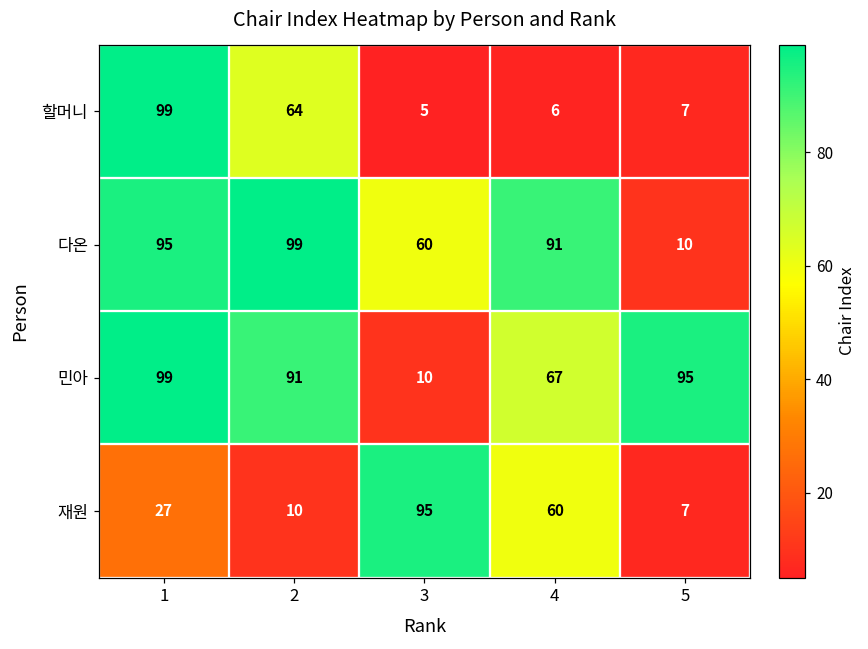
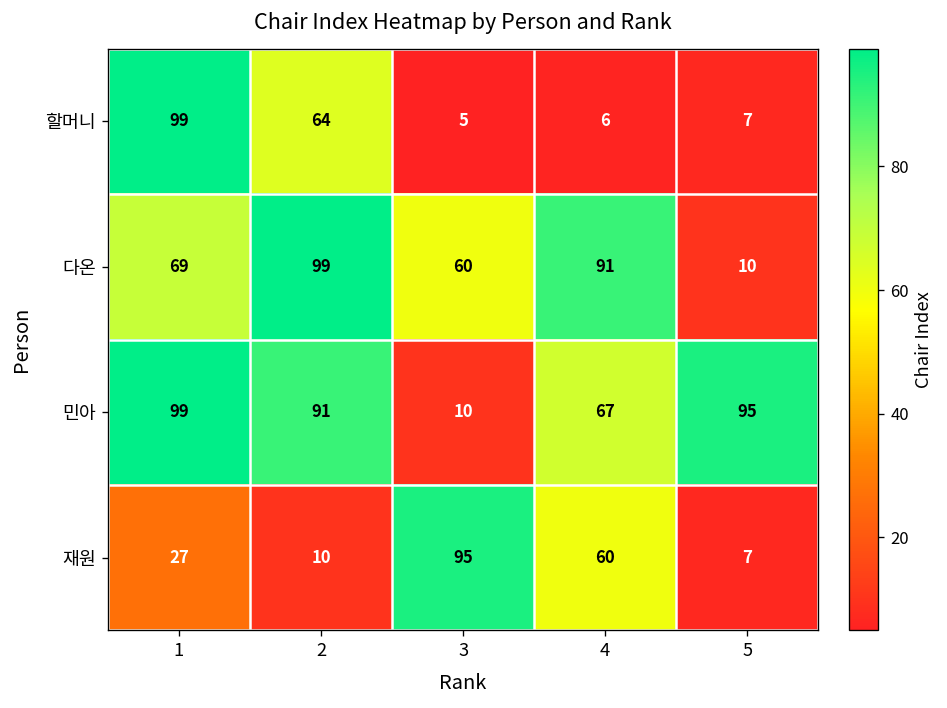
다온, 1: 95 -> 69
